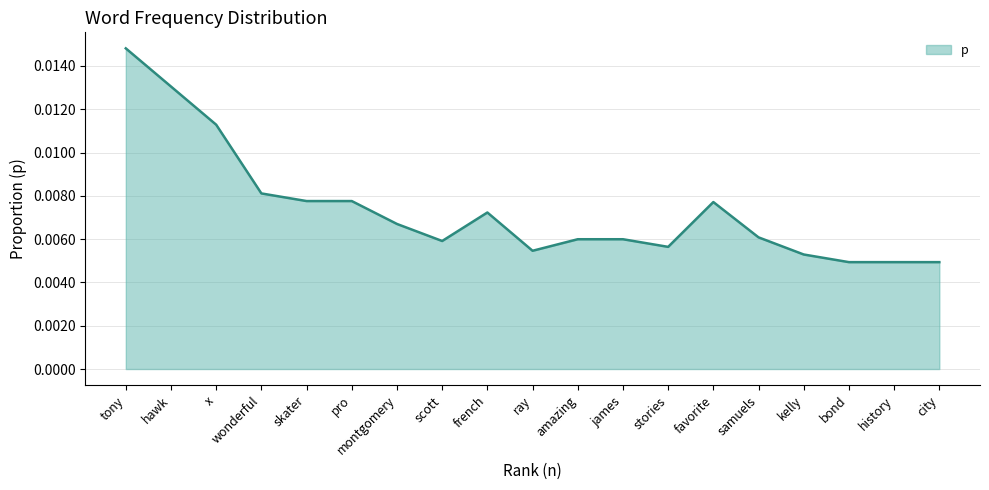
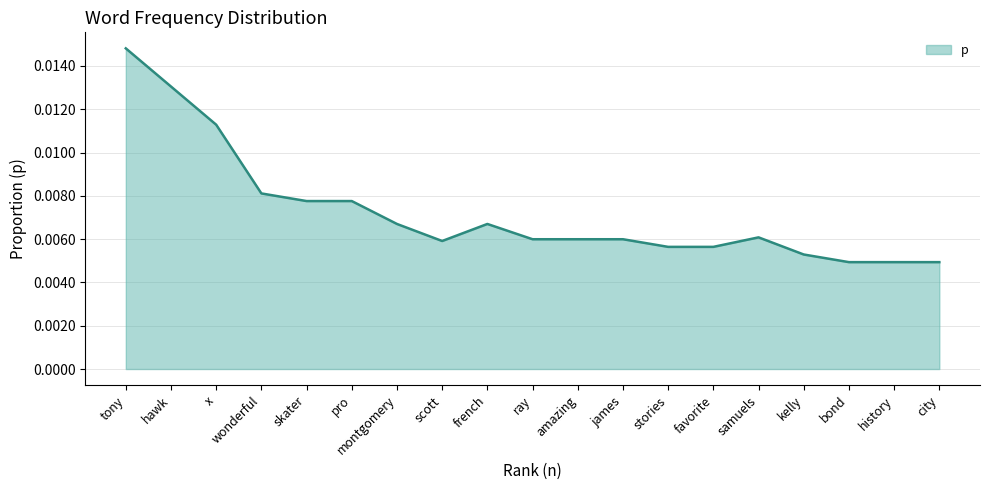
french: 0.0072 -> 0.0067
ray: 0.0055 -> 0.0060
favorite: 0.0077 -> 0.0056
